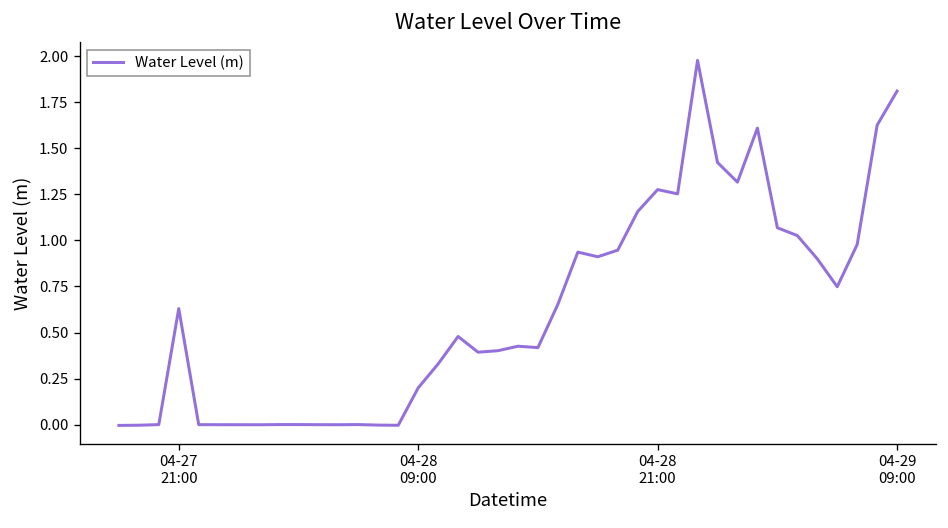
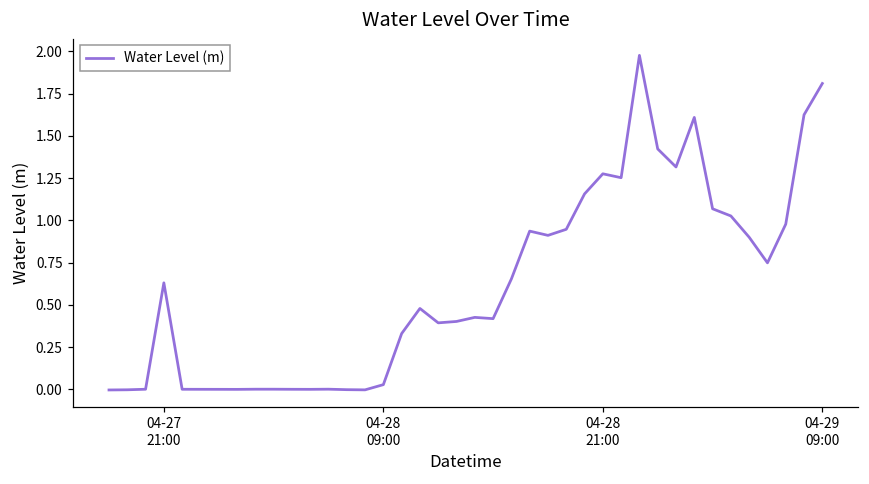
04-28 09:00: 0.20 -> 0.03
